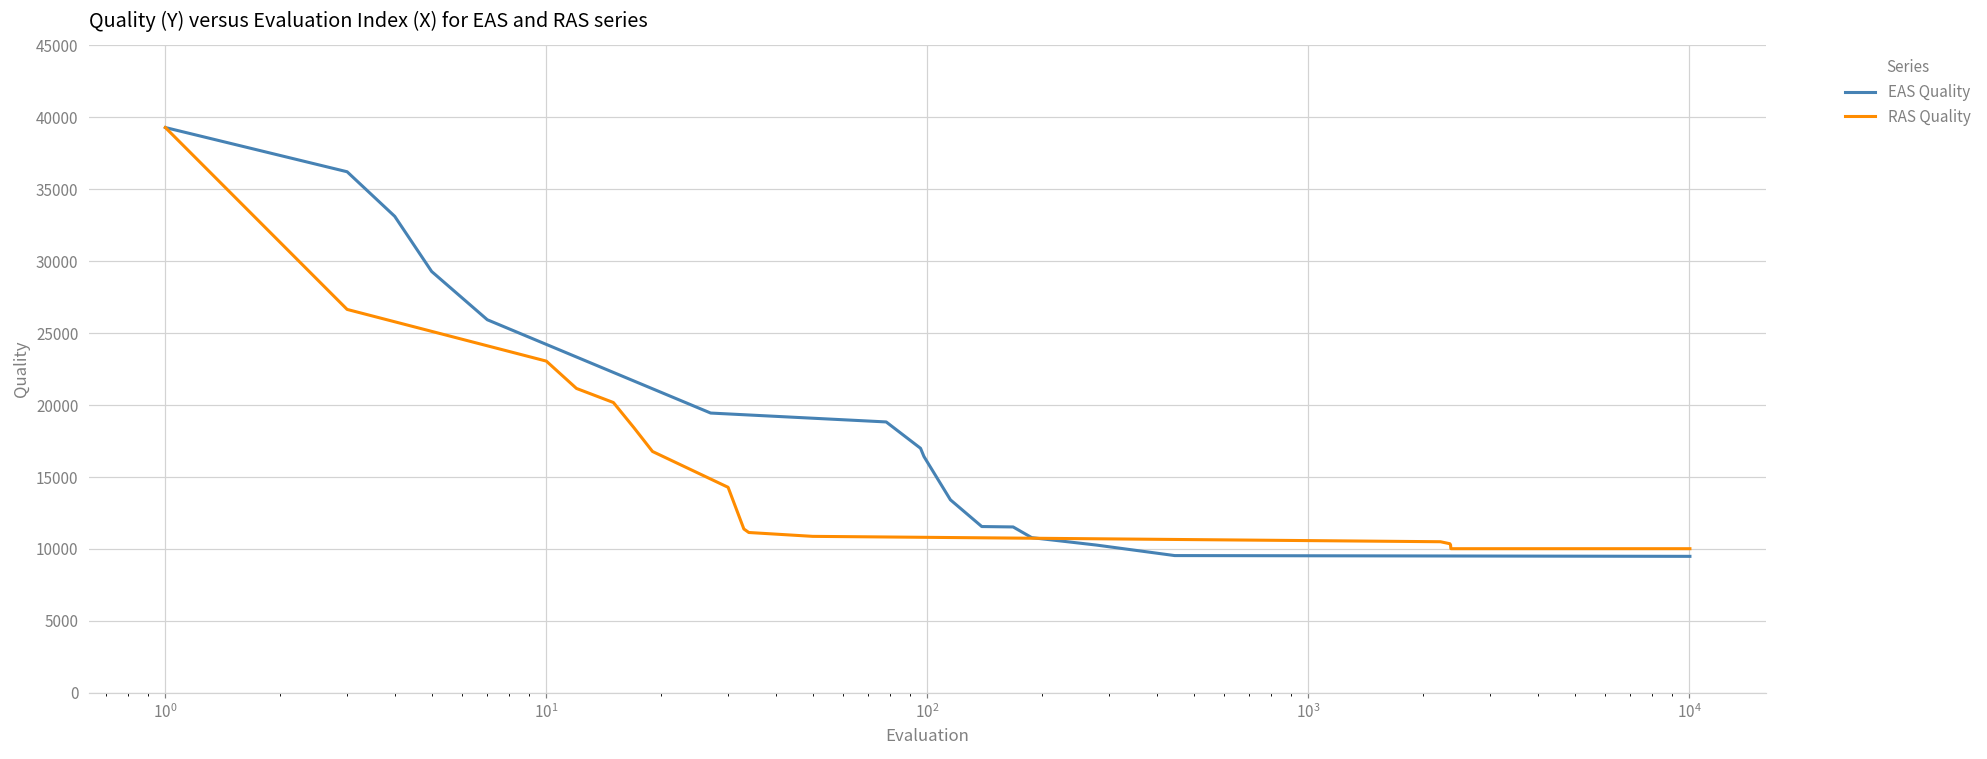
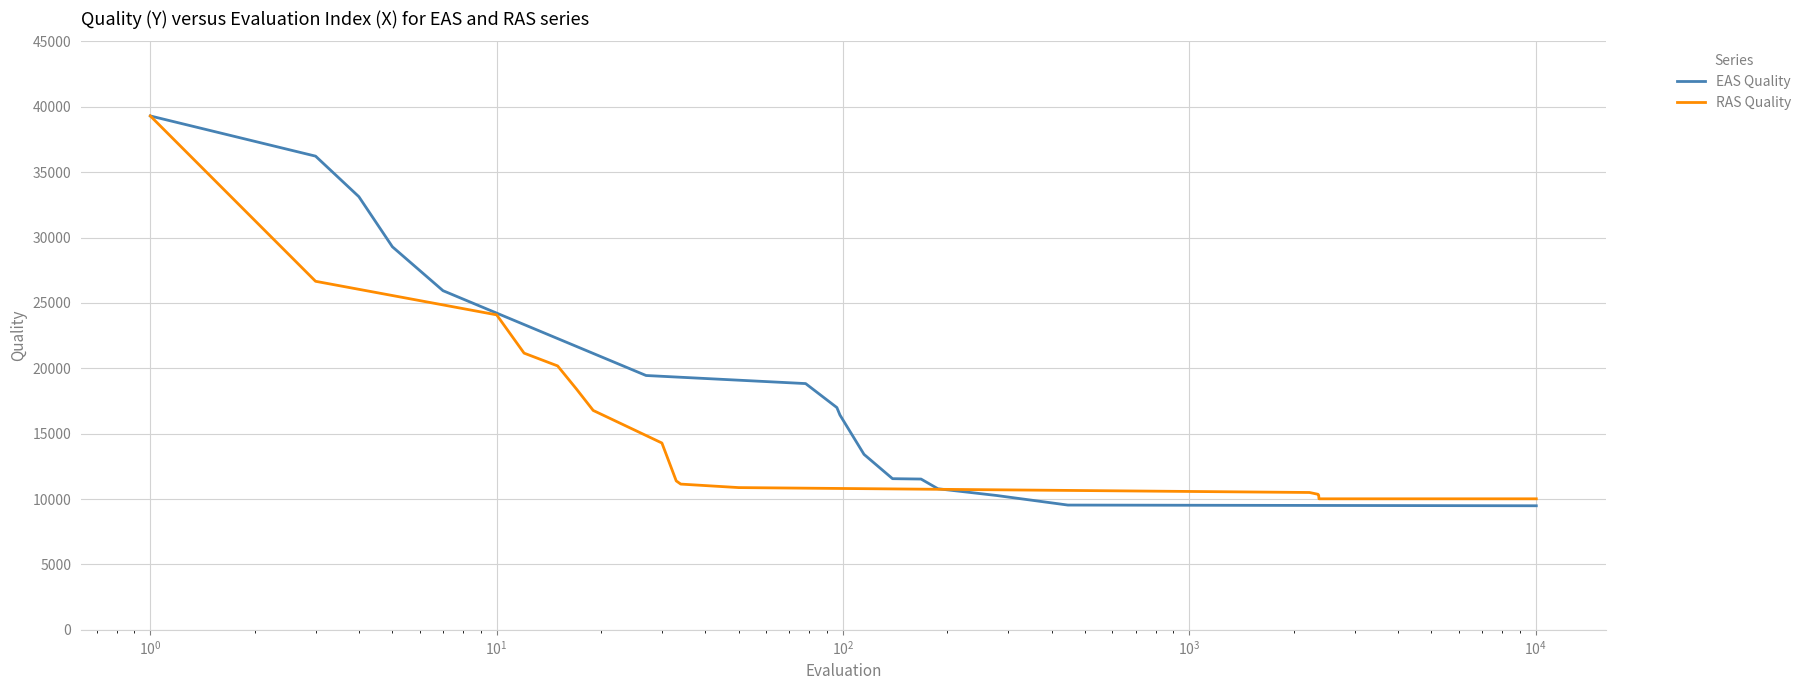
RAS Quality, 10^1: 23100 -> 24100
